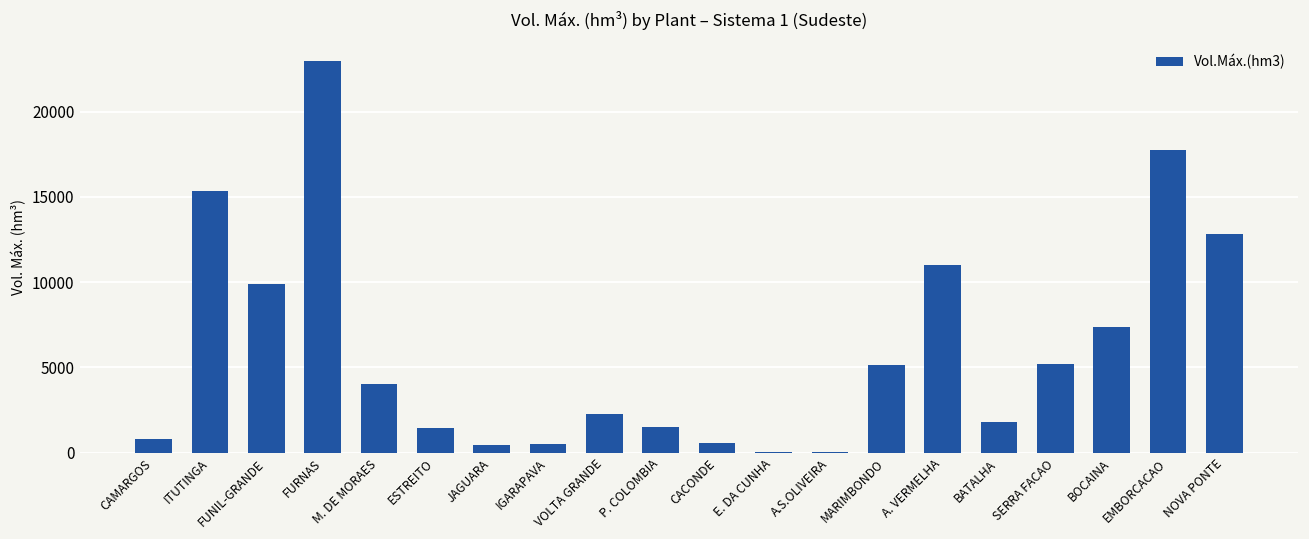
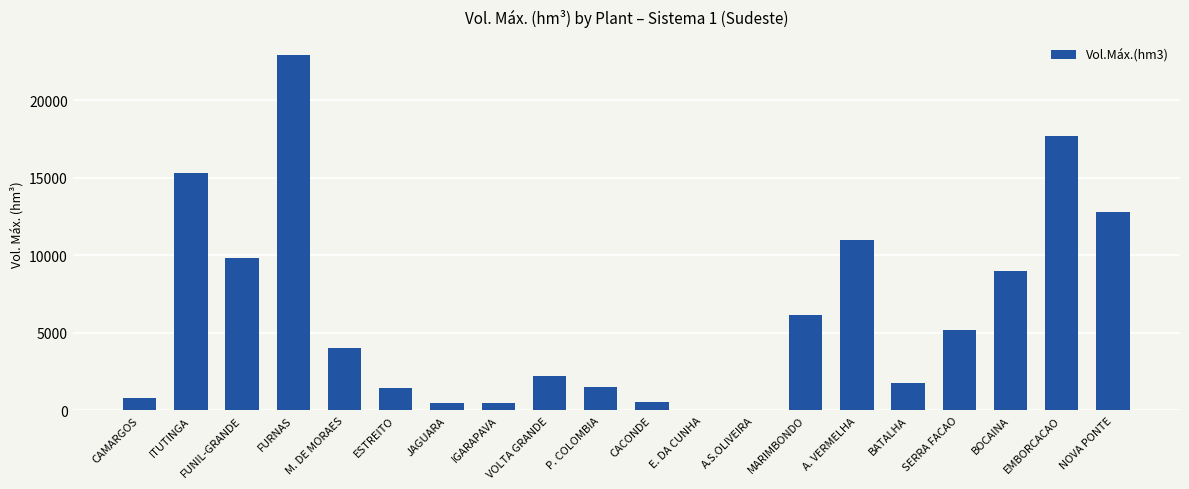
MARIMBONDO: 5200 -> 6200
BOCAINA: 7300 -> 9000
